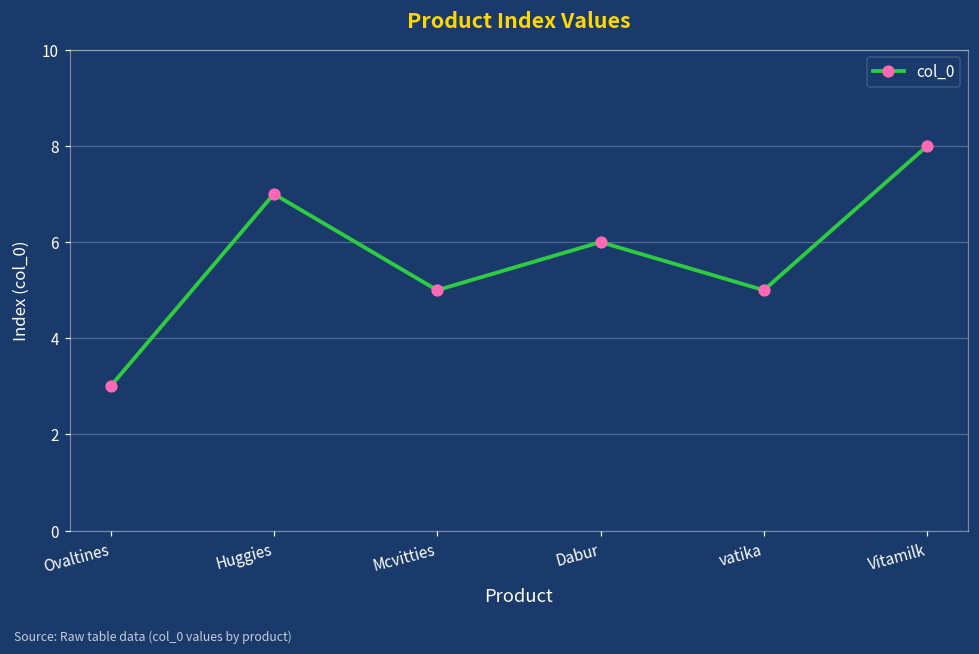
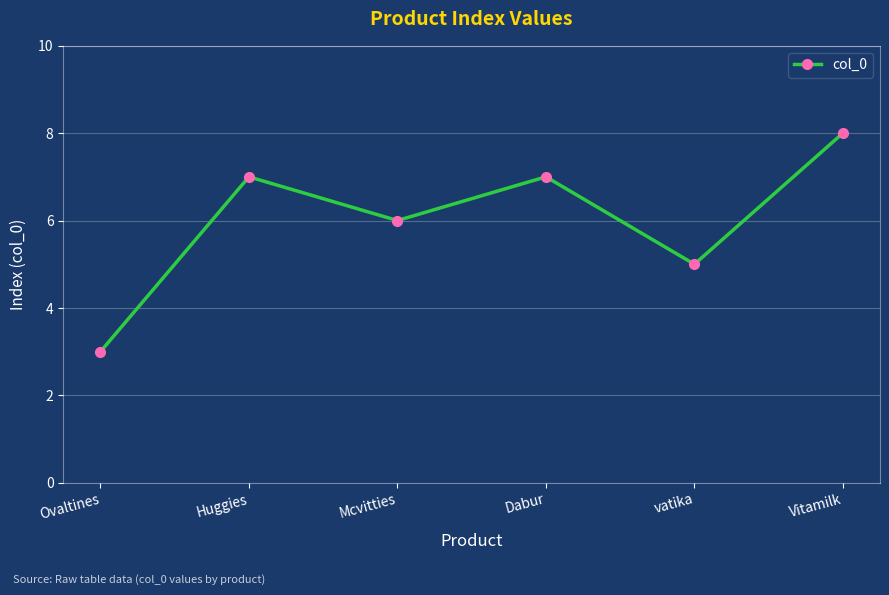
Mcvitties: 5 -> 6
Dabur: 6 -> 7
